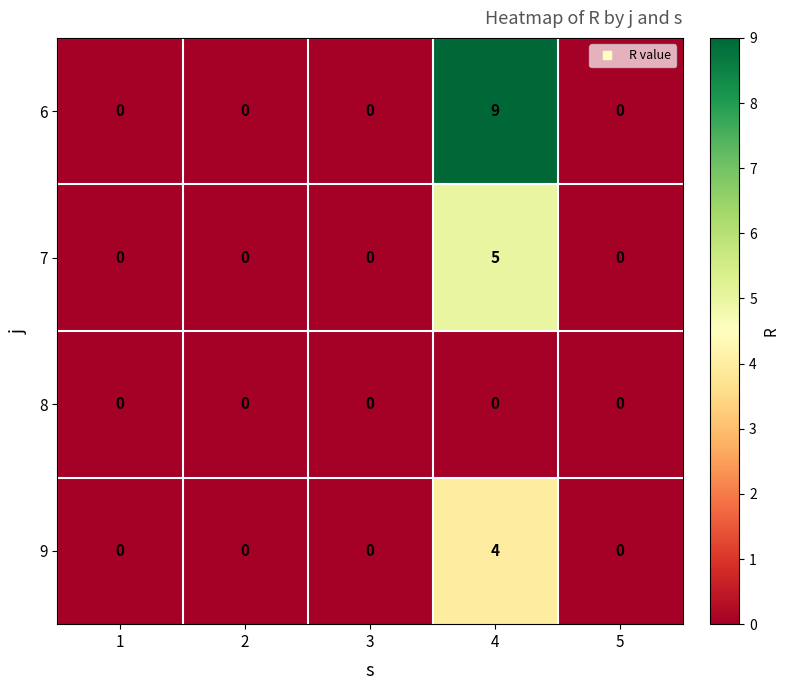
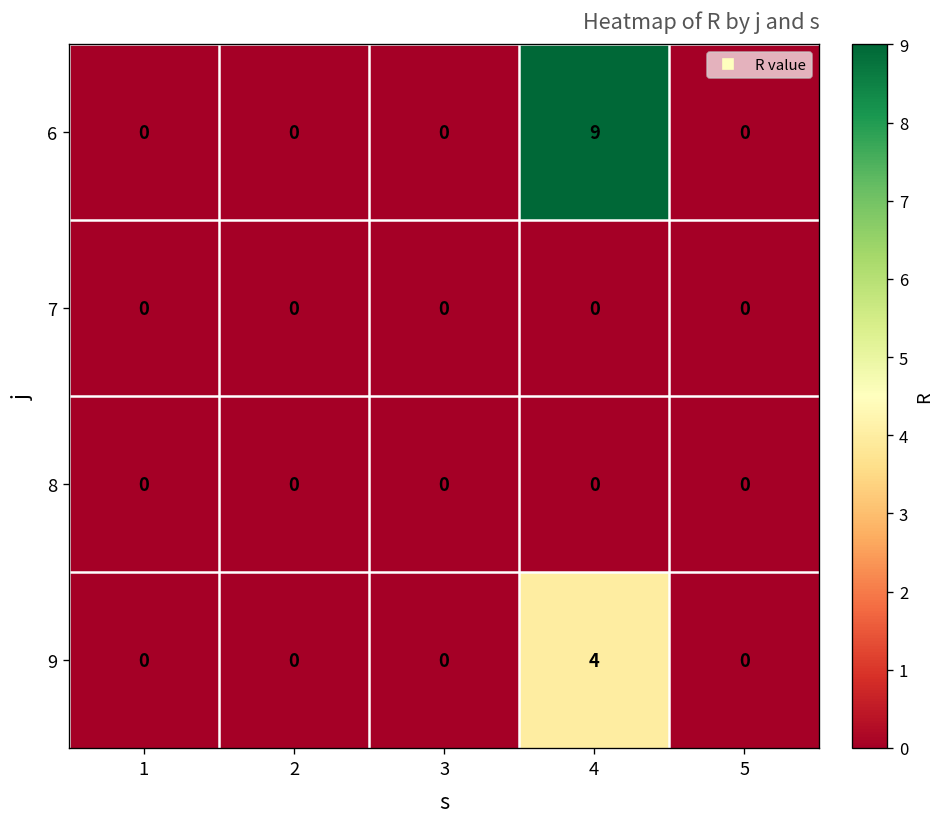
7, 4: 5 -> 0
